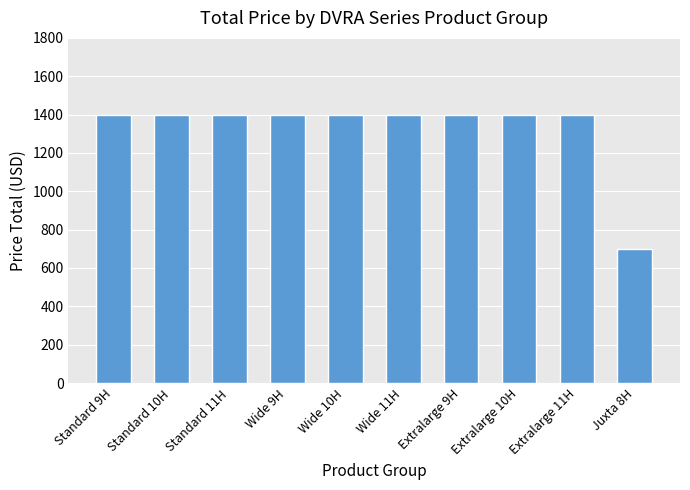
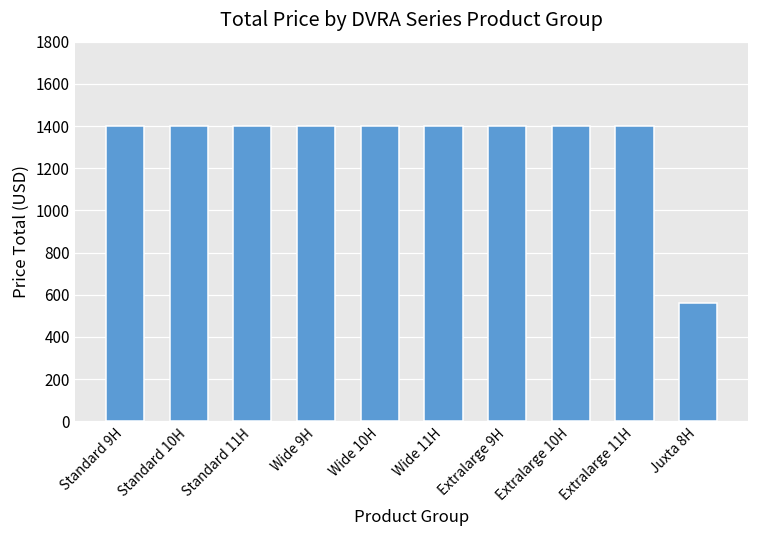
Juxta 8H: 700 -> 560
